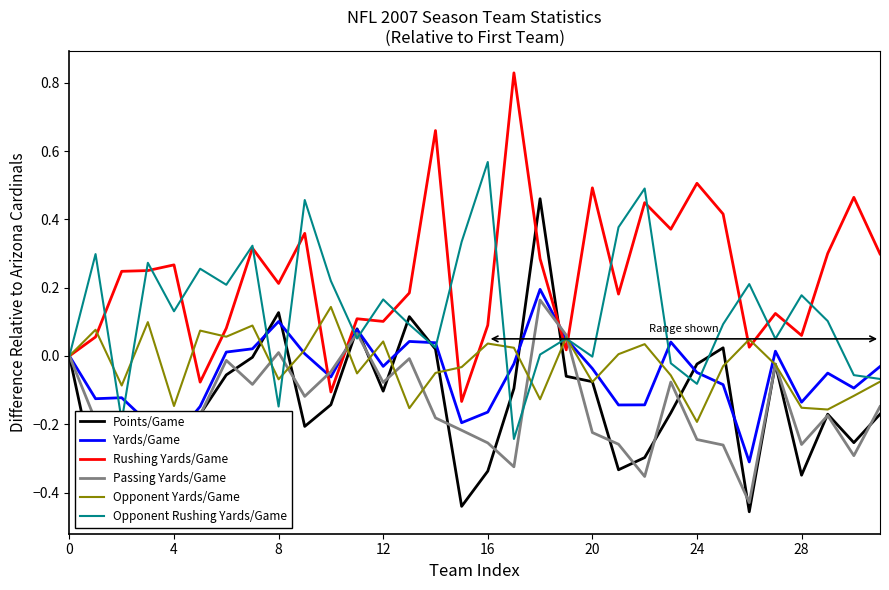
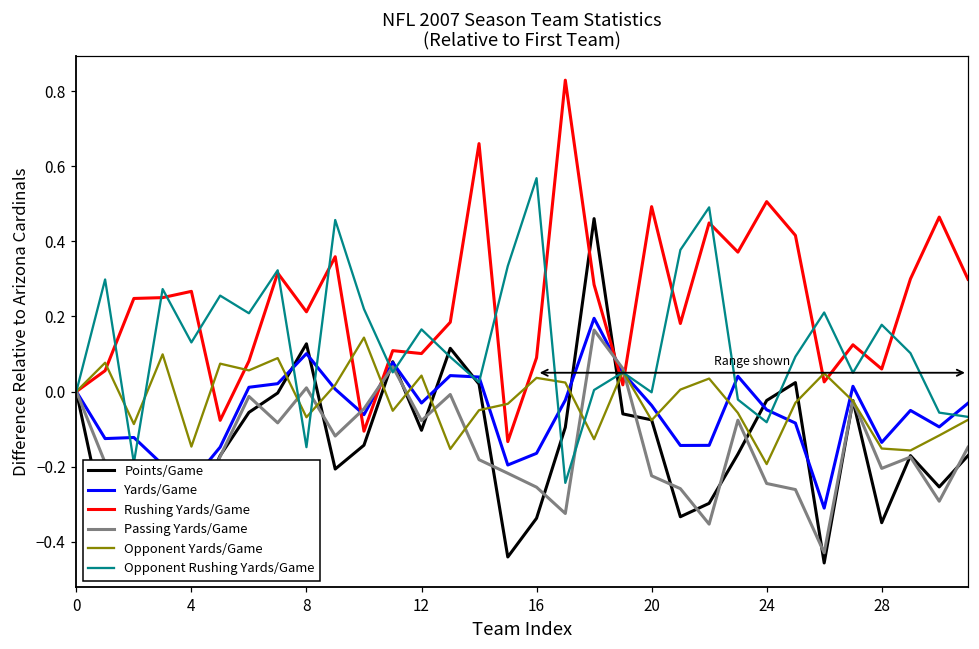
Passing Yards/Game, 28: -0.26 -> -0.20
